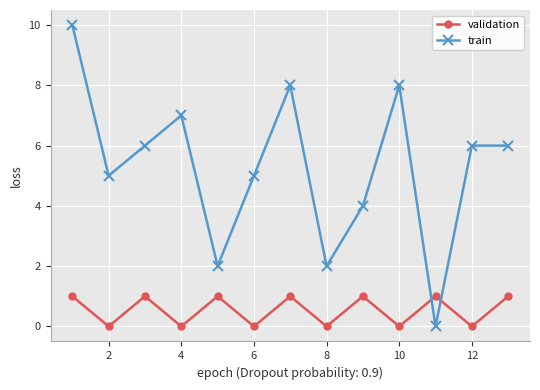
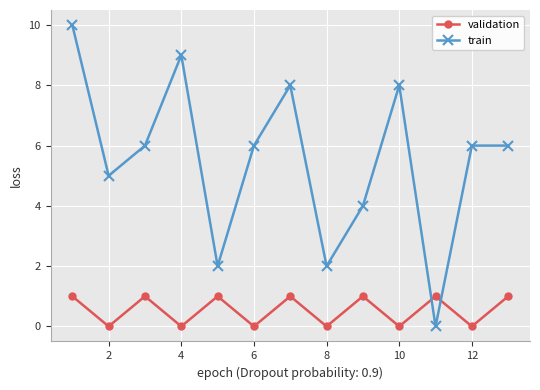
train, 4: 7 -> 9
train, 6: 5 -> 6
